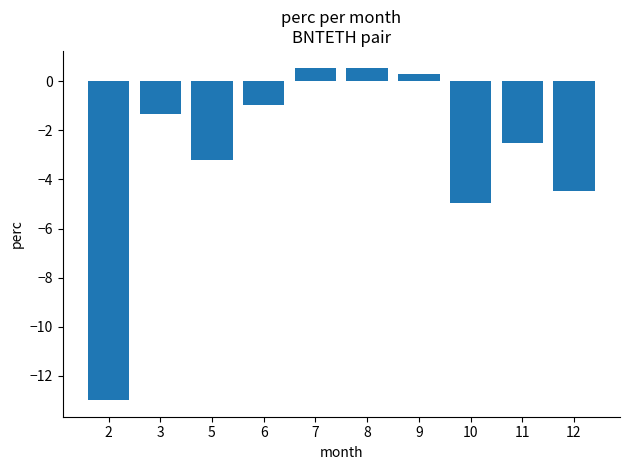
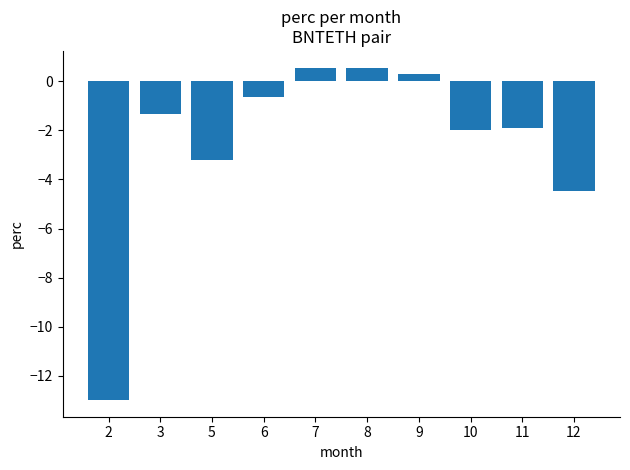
6: -1.0 -> -0.6
10: -5.0 -> -2.0
11: -2.5 -> -1.9
